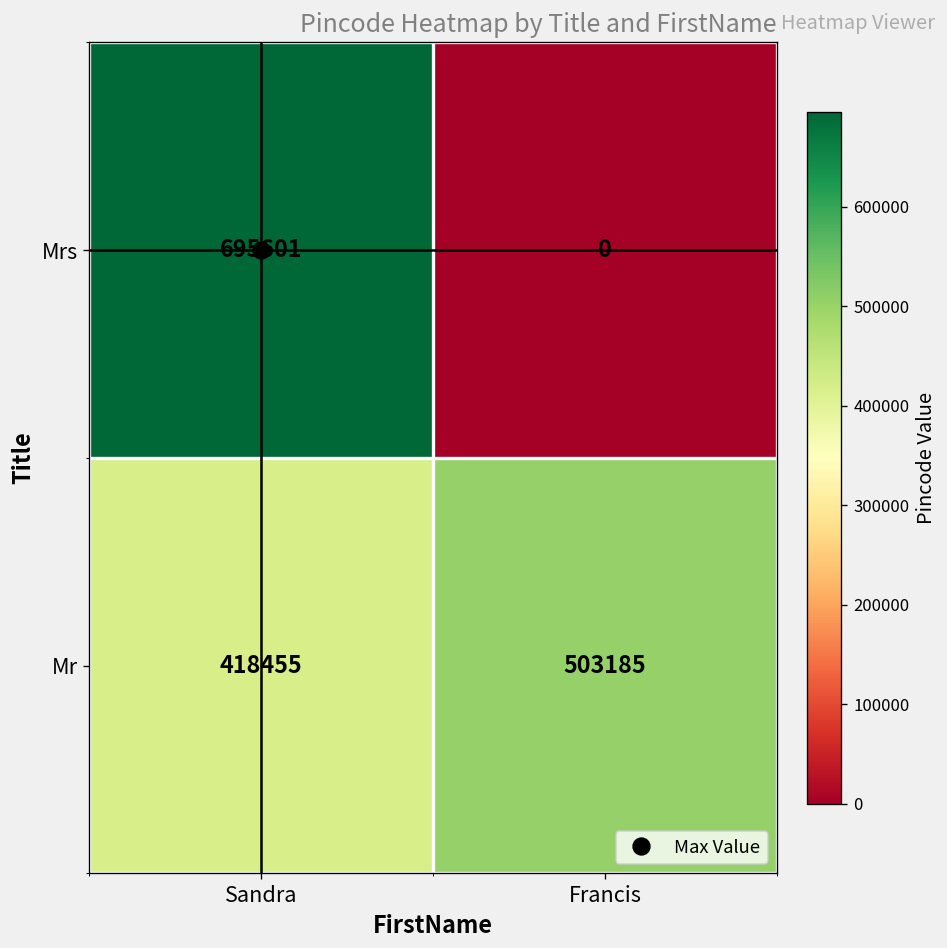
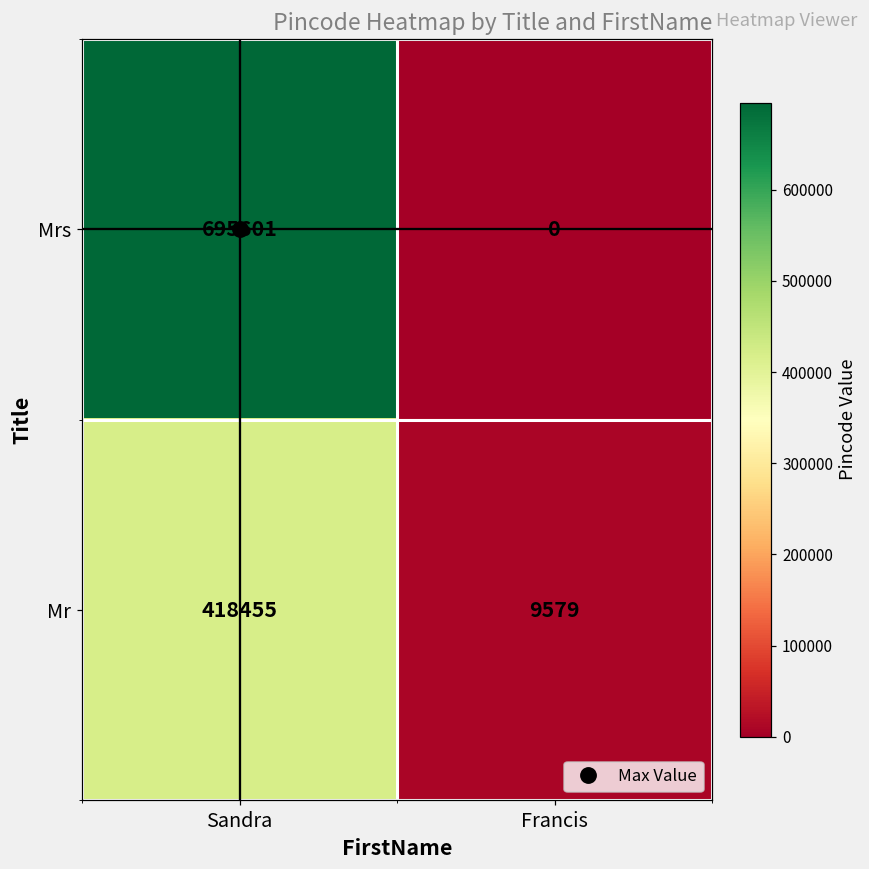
Mr, Francis: 503185 -> 9579
